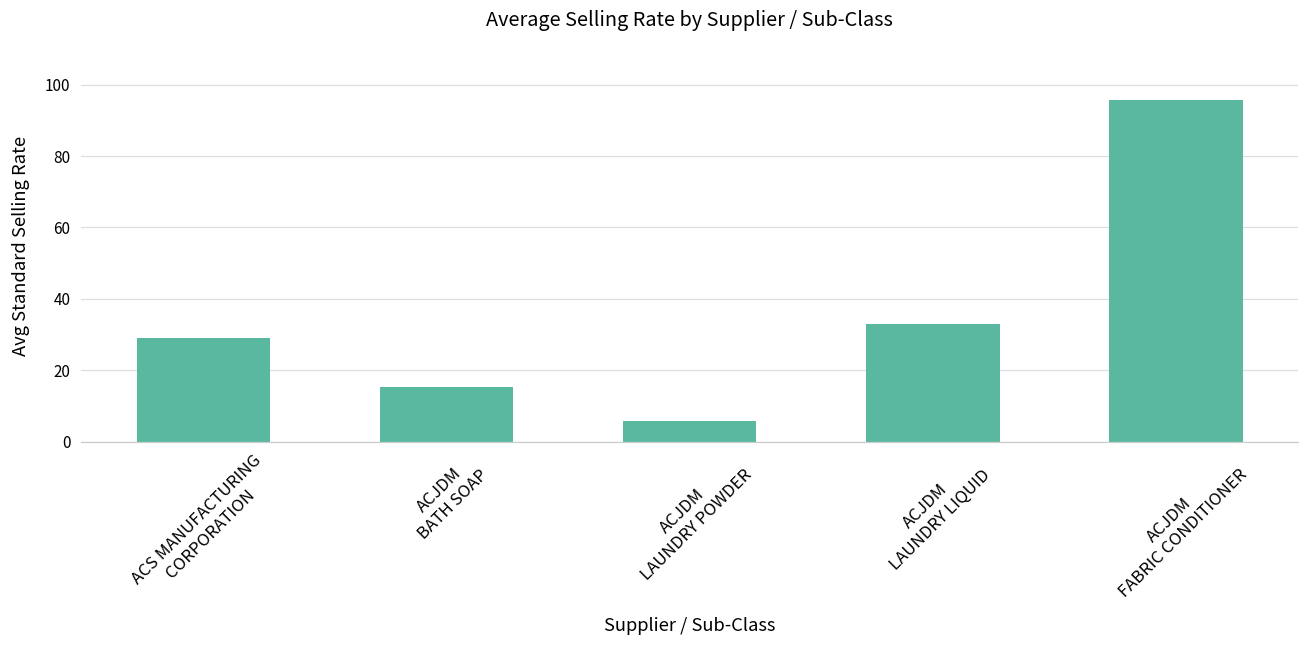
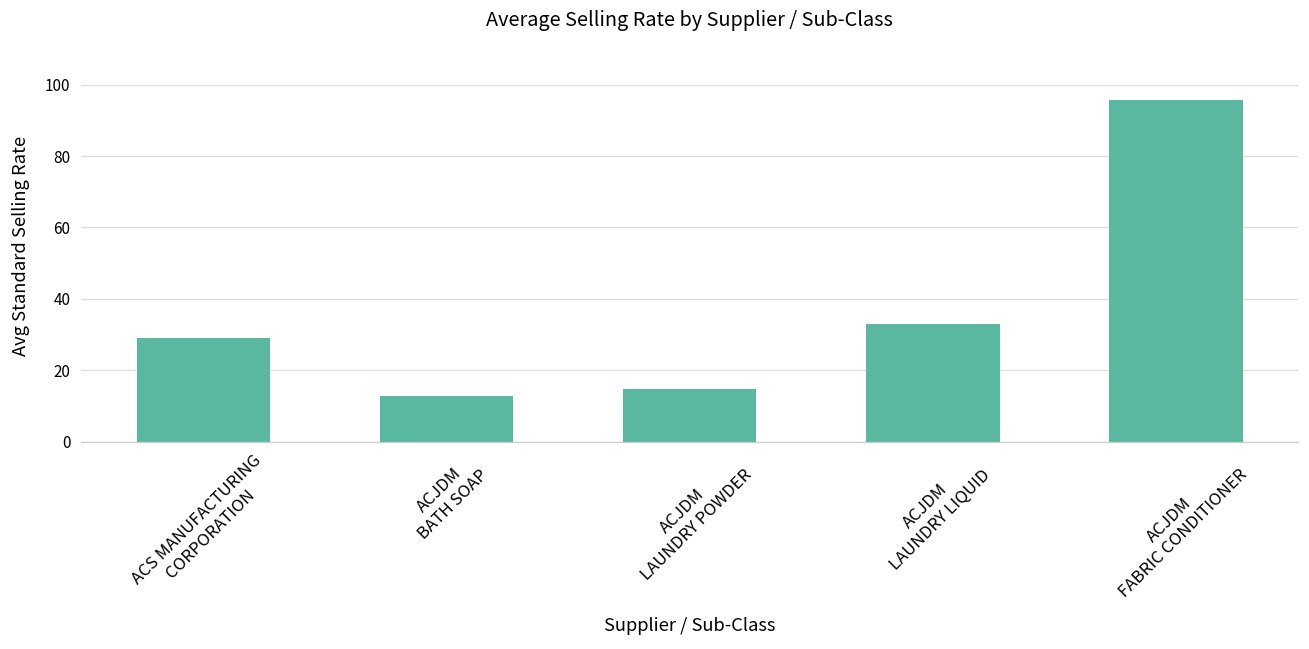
ACJDM BATH SOAP: 15 -> 13
ACJDM LAUNDRY POWDER: 6 -> 15
